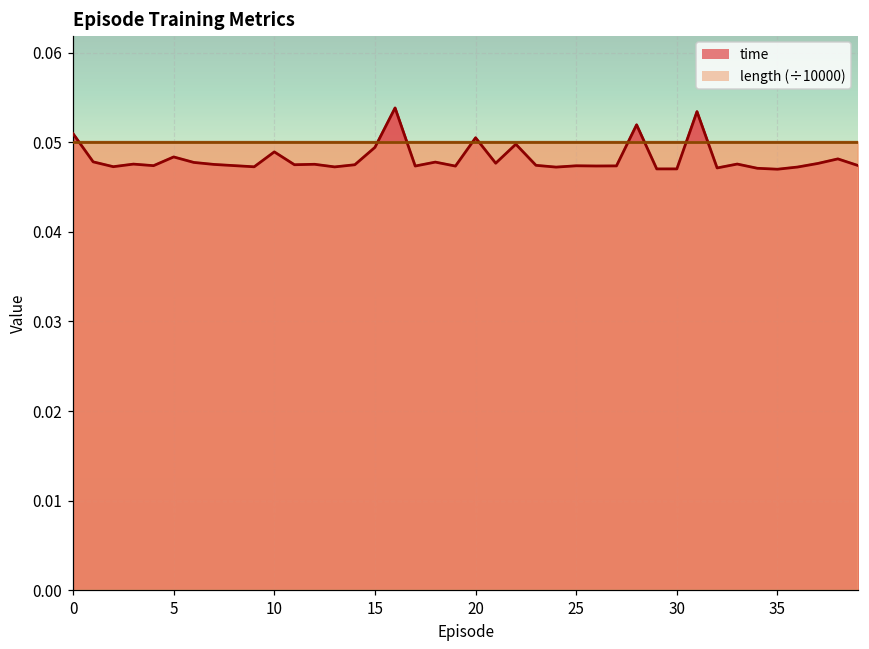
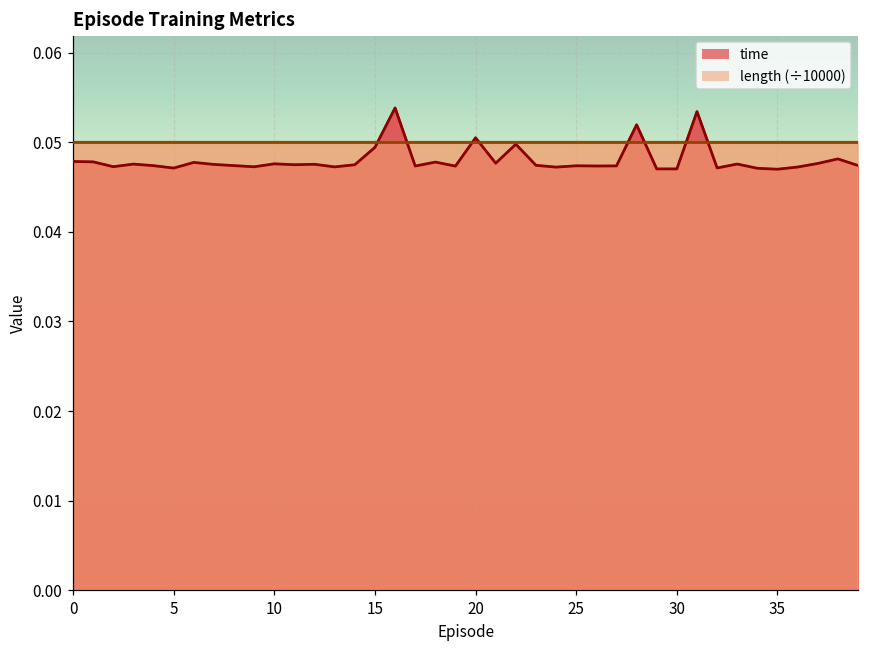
time, 0: 0.051 -> 0.048
time, 5: 0.048 -> 0.047
time, 10: 0.049 -> 0.048
